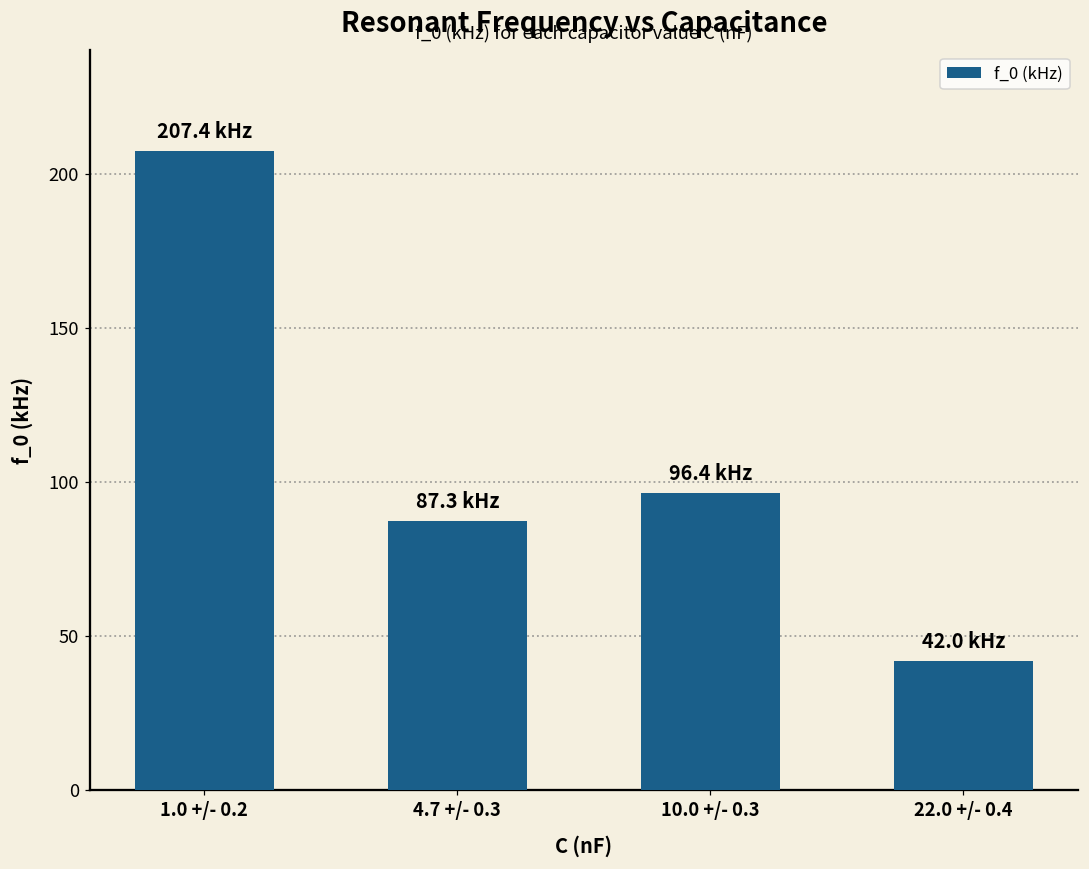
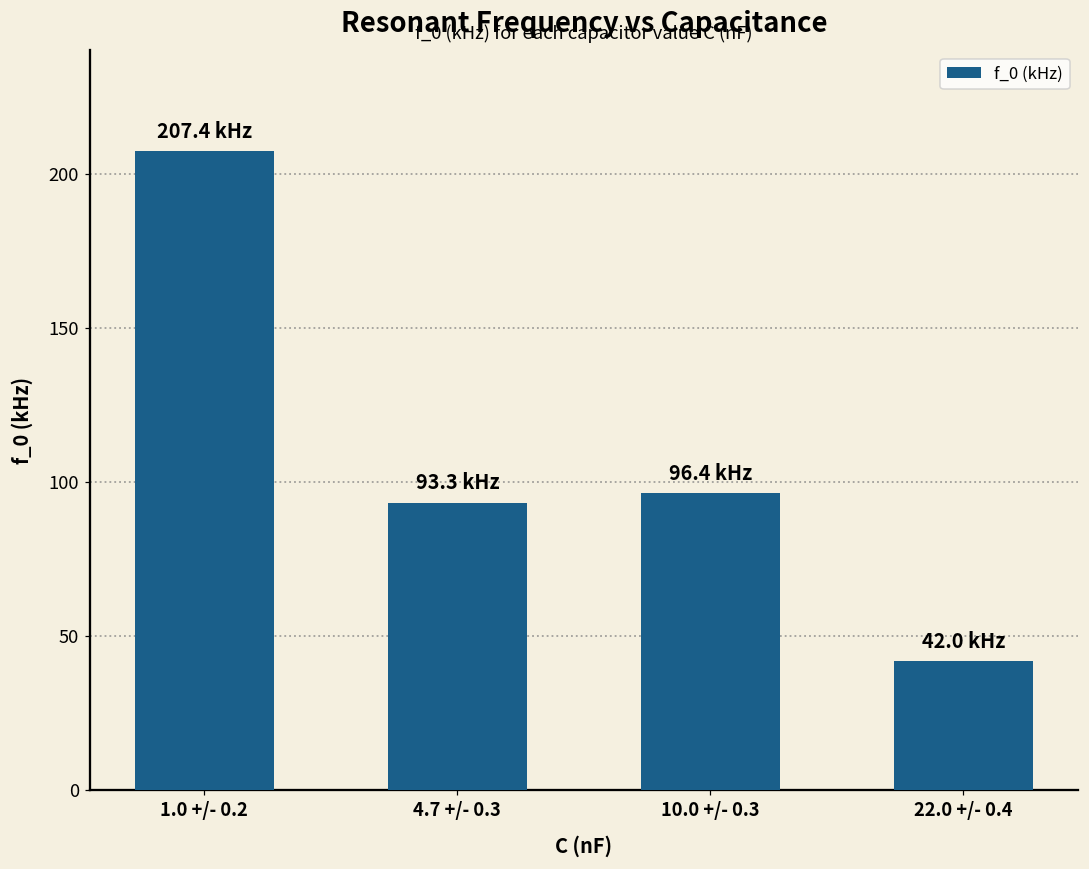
4.7 +/- 0.3: 87.3 -> 93.3
